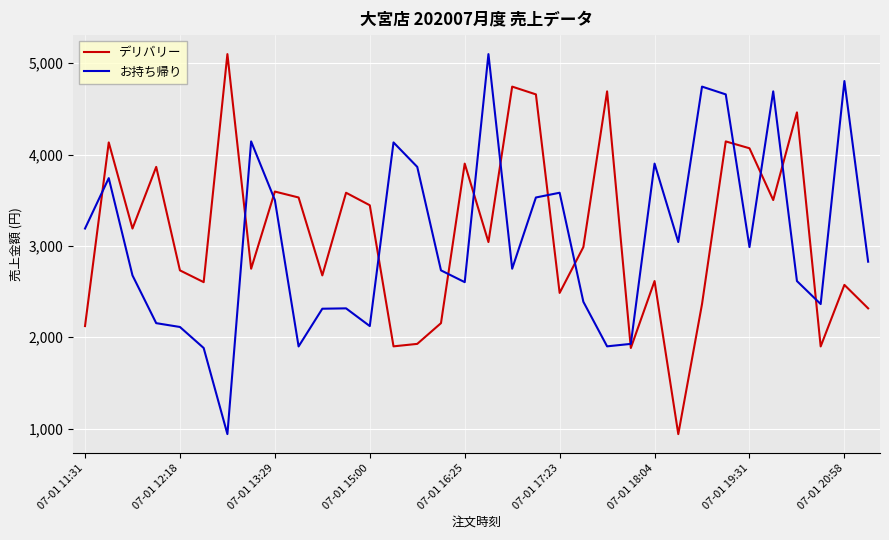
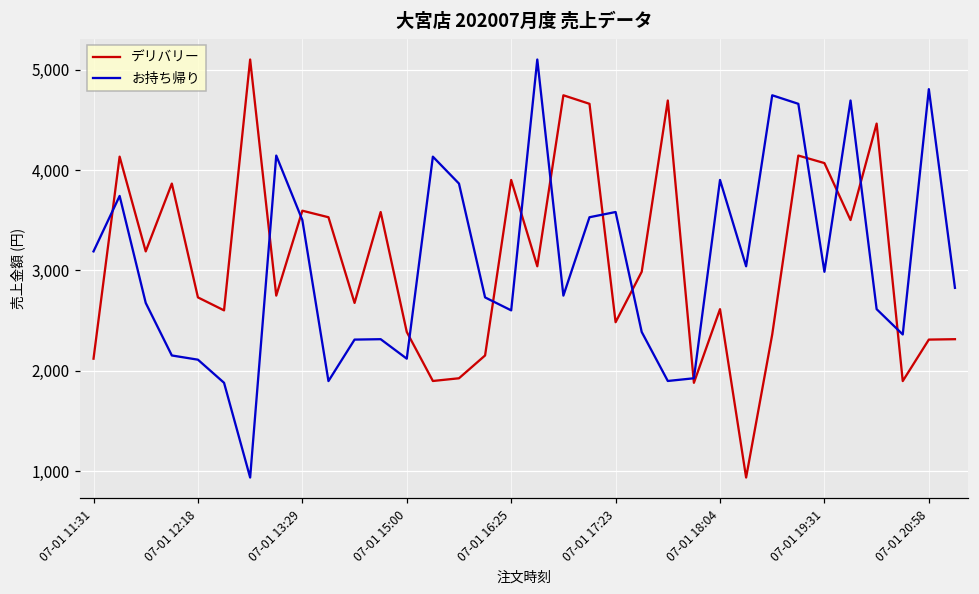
デリバリー, 07-01 15:00: 3,400 -> 2,400
デリバリー, 07-01 20:58: 2,600 -> 2,300
